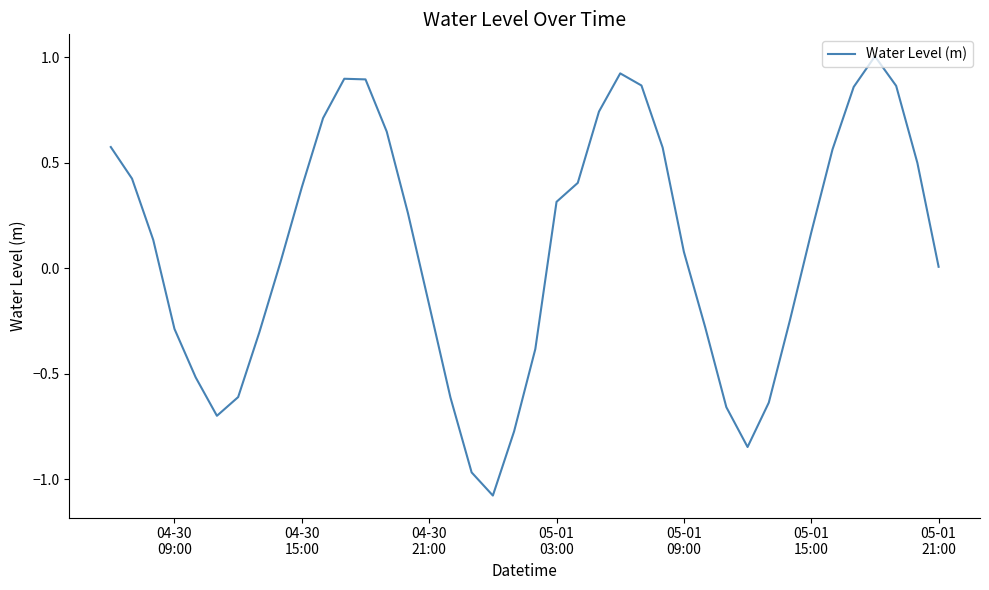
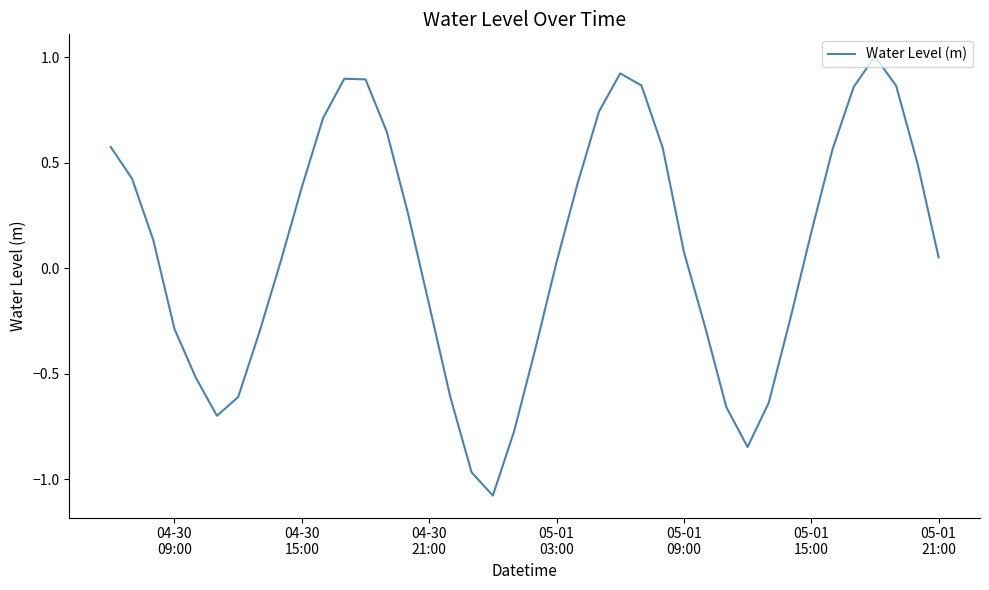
05-01 03:00: 0.32 -> 0.03
05-01 21:00: 0.01 -> 0.05
